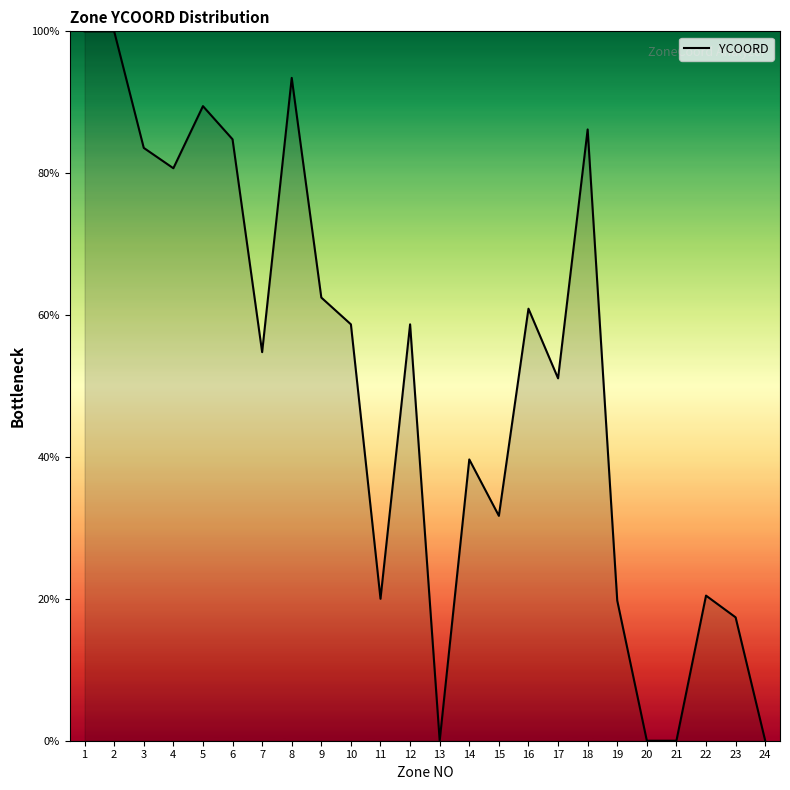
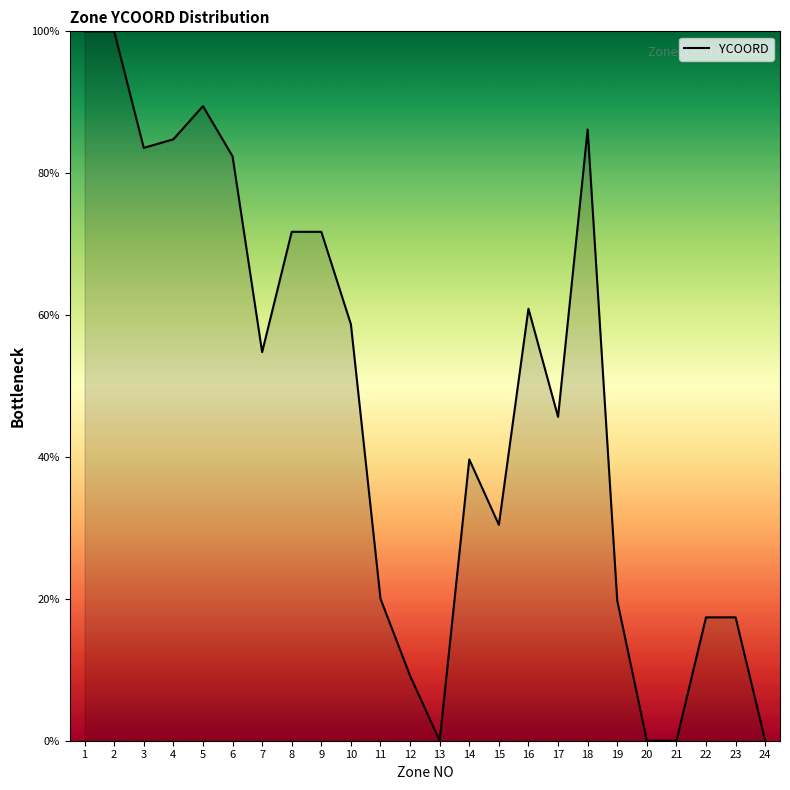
4: 81% -> 85%
6: 85% -> 82%
8: 93% -> 72%
9: 62% -> 72%
12: 59% -> 9%
15: 32% -> 30%
17: 51% -> 46%
22: 20% -> 17%
